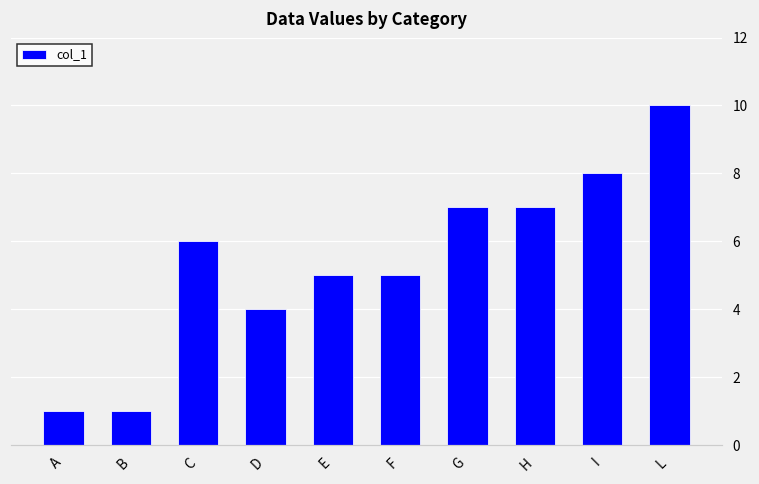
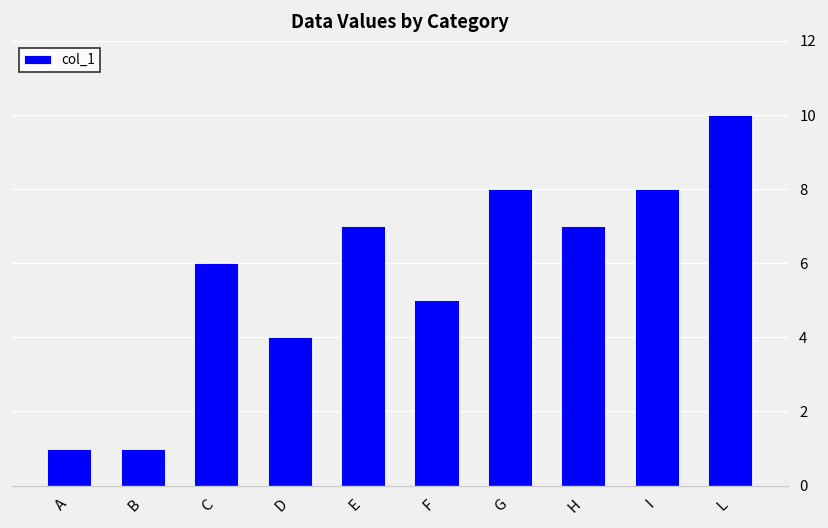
E: 5 -> 7
G: 7 -> 8
